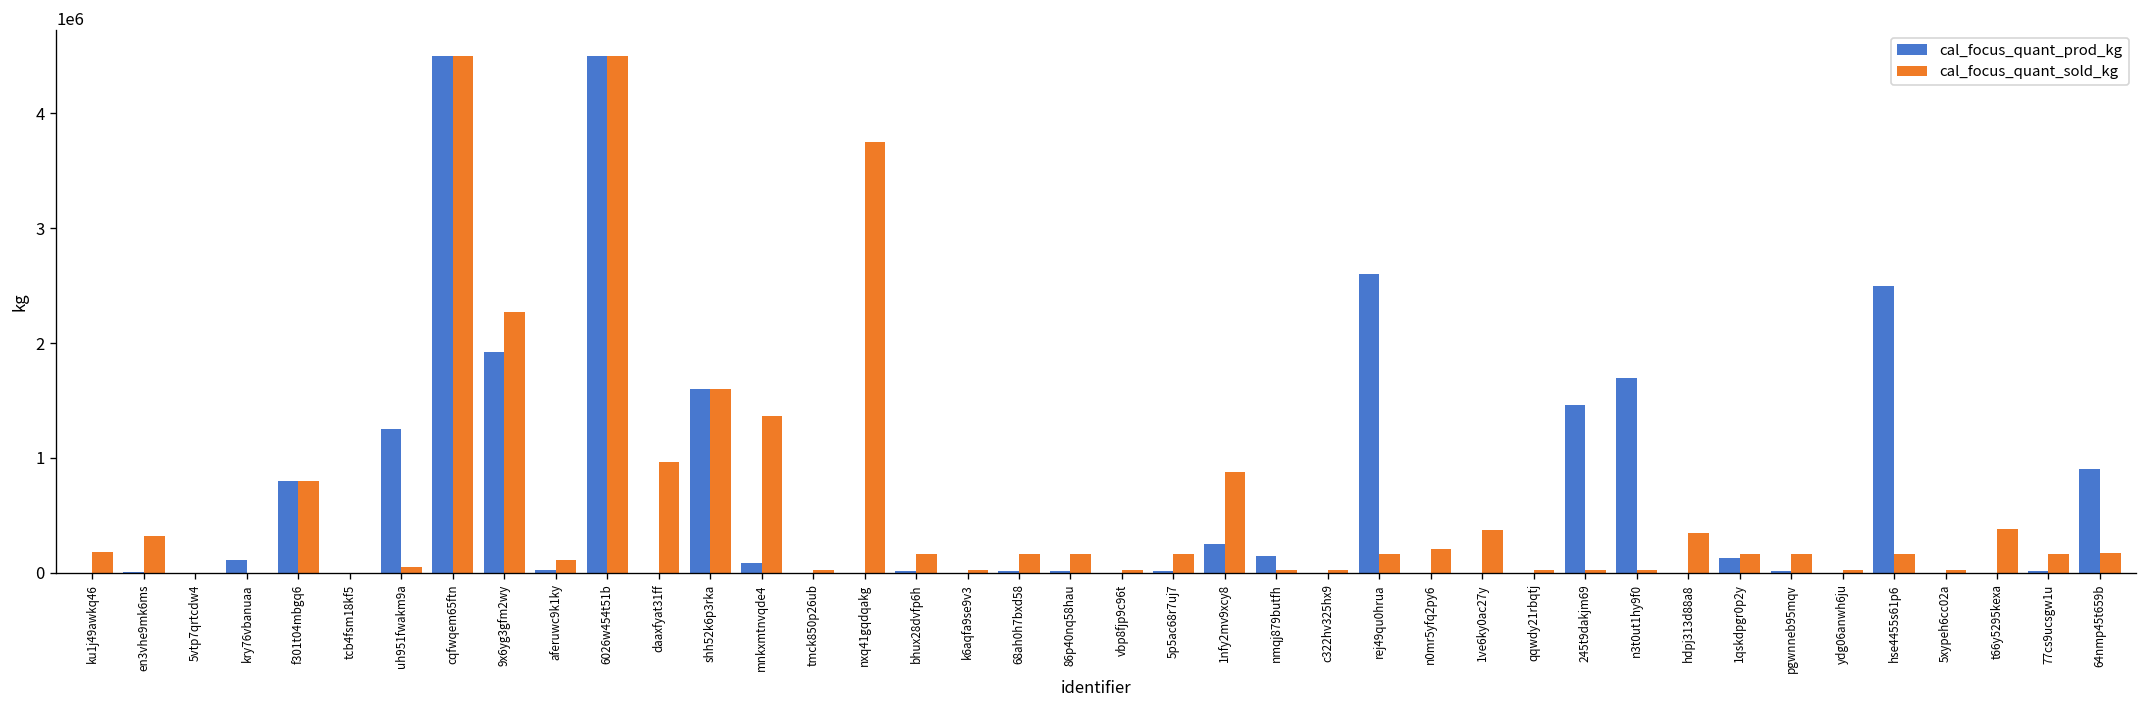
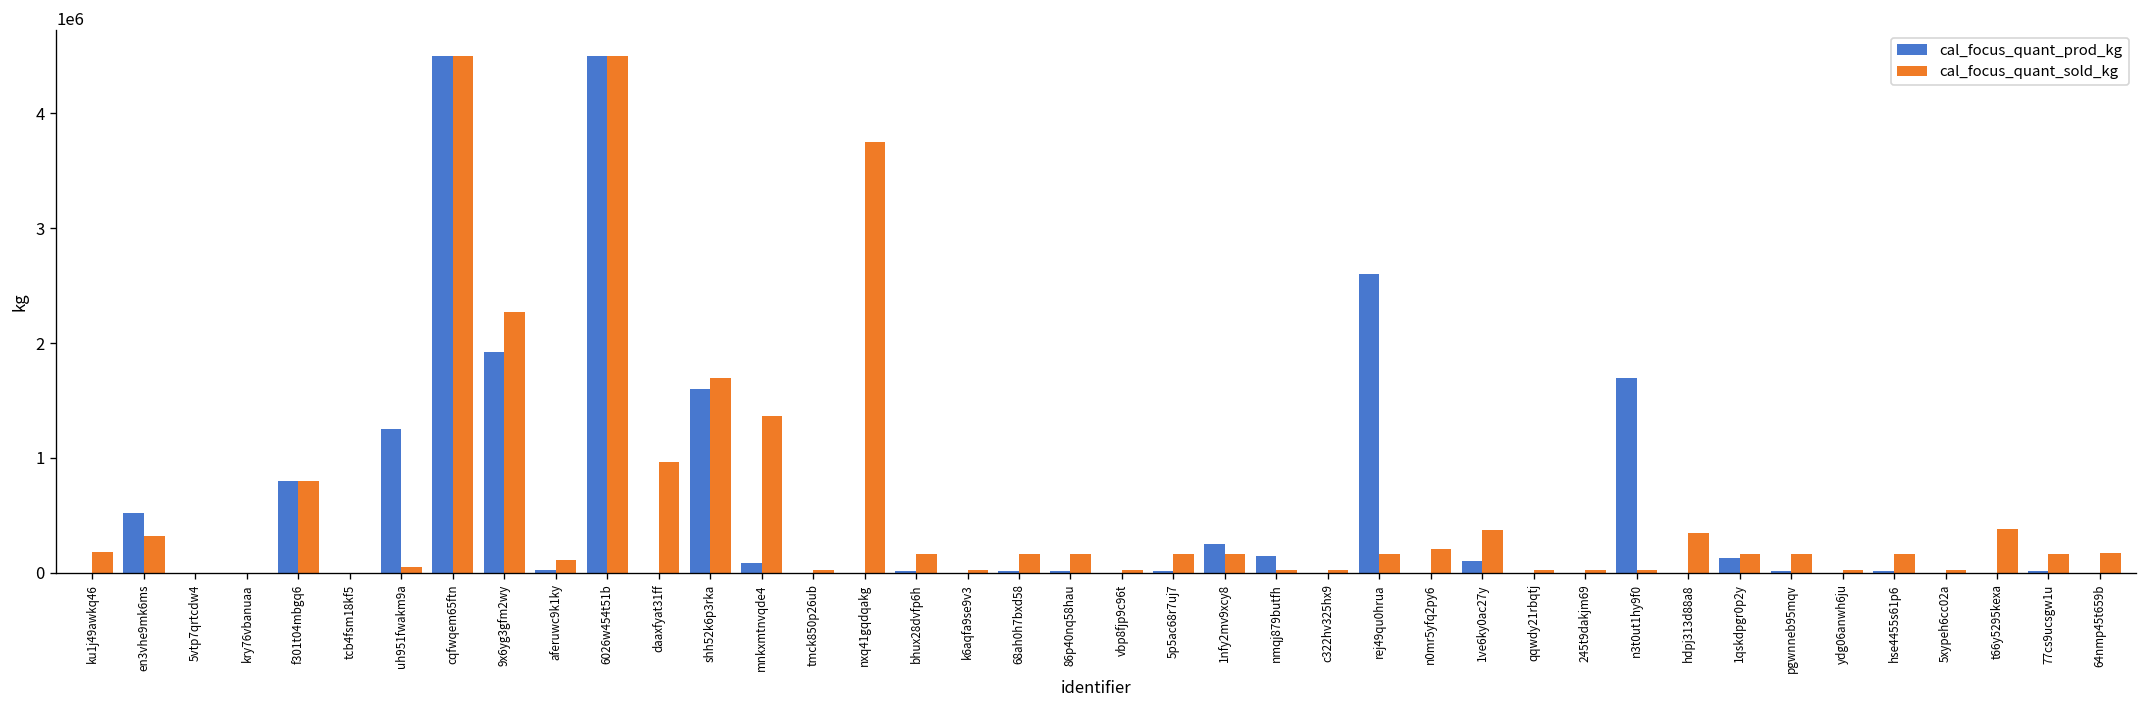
cal_focus_quant_prod_kg, en3vhe9mk6ms: 0 -> 500000
cal_focus_quant_prod_kg, kry76vbanuaa: 100000 -> 0
cal_focus_quant_sold_kg, shh52k6p3rka: 1600000 -> 1700000
cal_focus_quant_sold_kg, 1nfy2mv9xcy8: 900000 -> 200000
cal_focus_quant_prod_kg, 1ve6ky0ac27y: 0 -> 100000
cal_focus_quant_prod_kg, 245t9dakjm69: 1500000 -> 0
cal_focus_quant_prod_kg, hse4455s61p6: 2500000 -> 0
cal_focus_quant_prod_kg, 64nmp45t659b: 900000 -> 0
